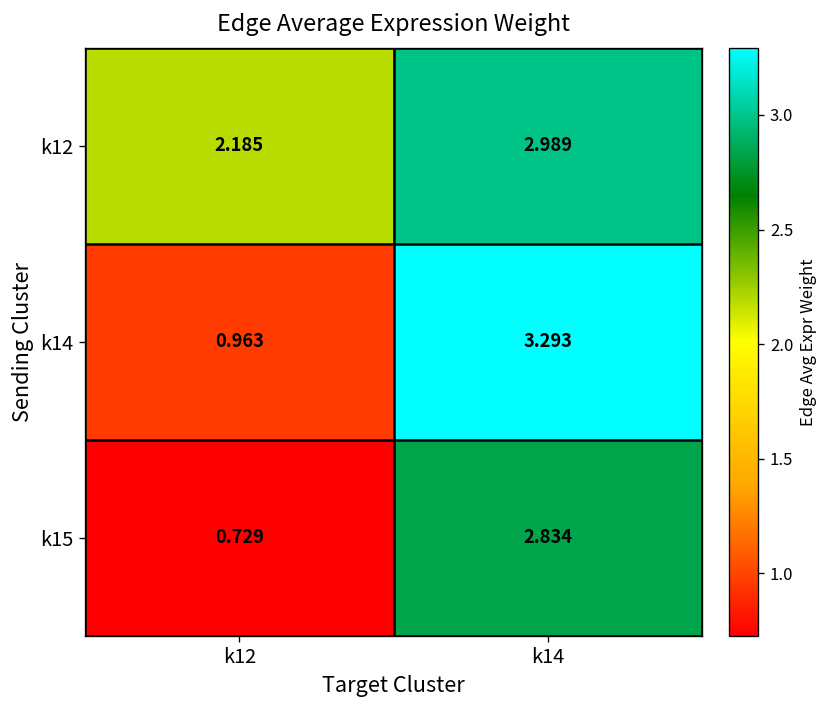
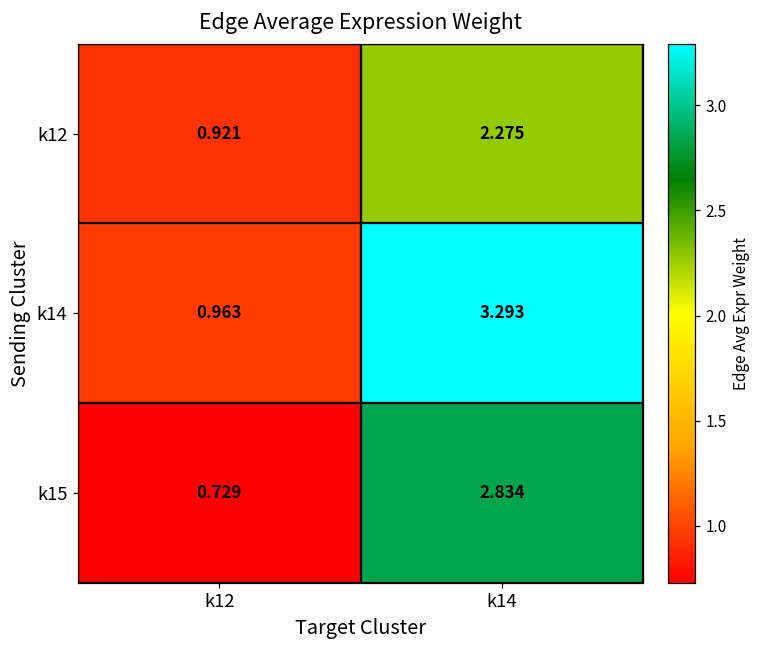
k12, k12: 2.185 -> 0.921
k12, k14: 2.989 -> 2.275
